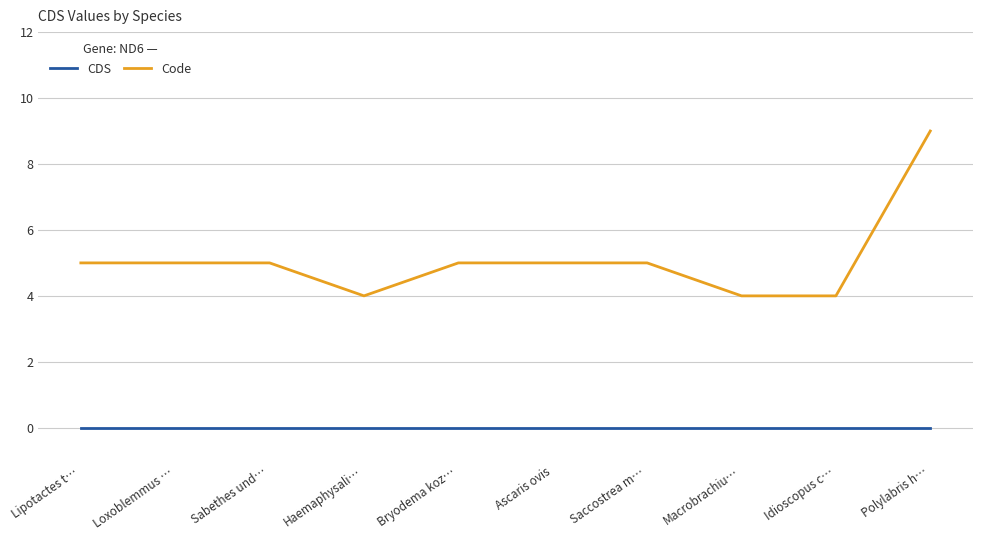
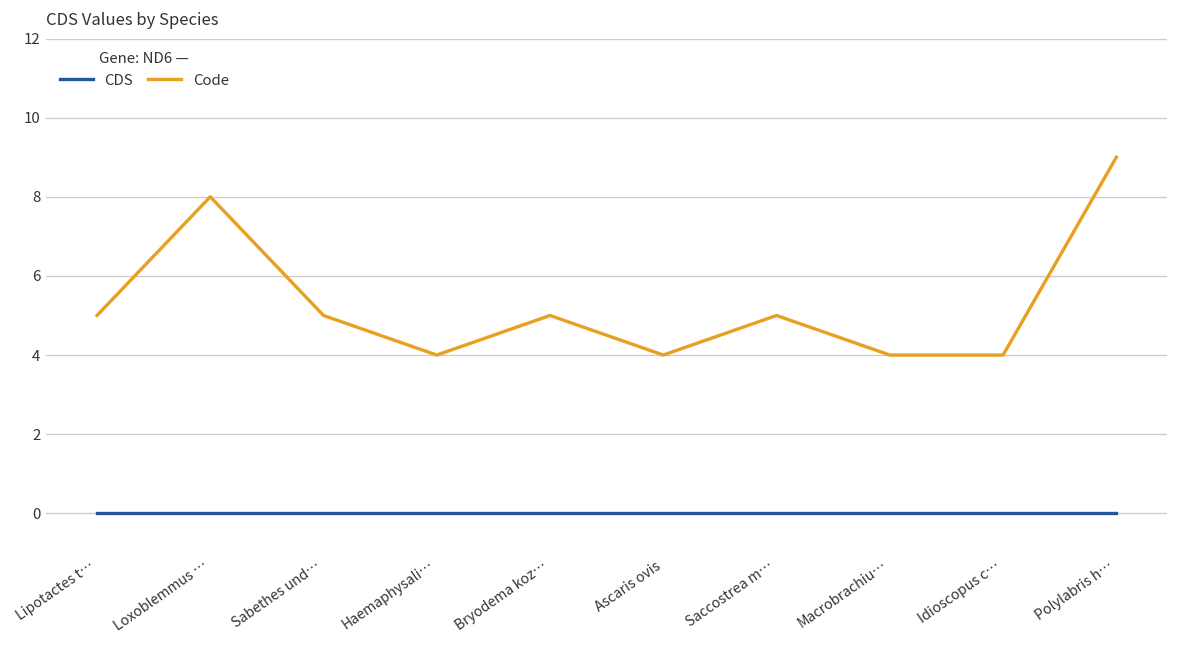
Code, Loxoblemmus …: 5 -> 8
Code, Ascaris ovis: 5 -> 4
